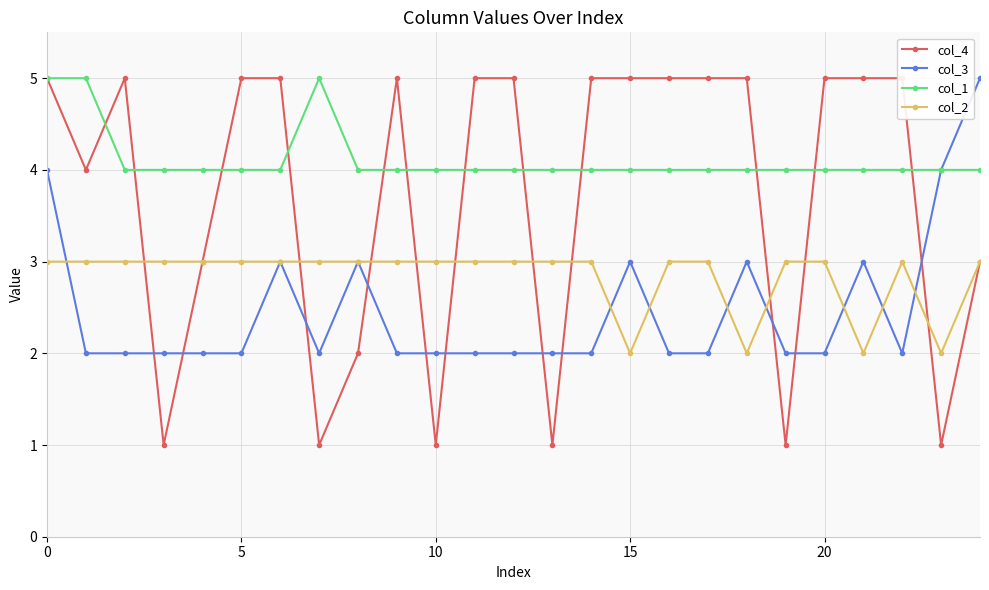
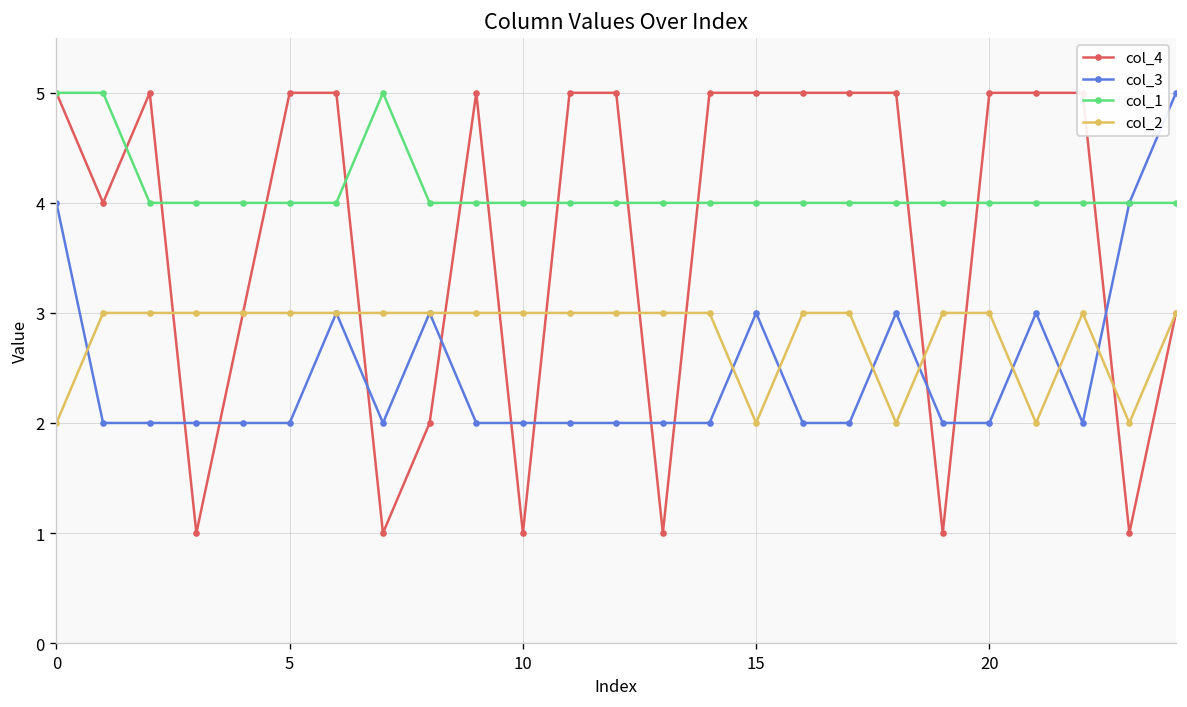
col_2, 0: 3 -> 2
